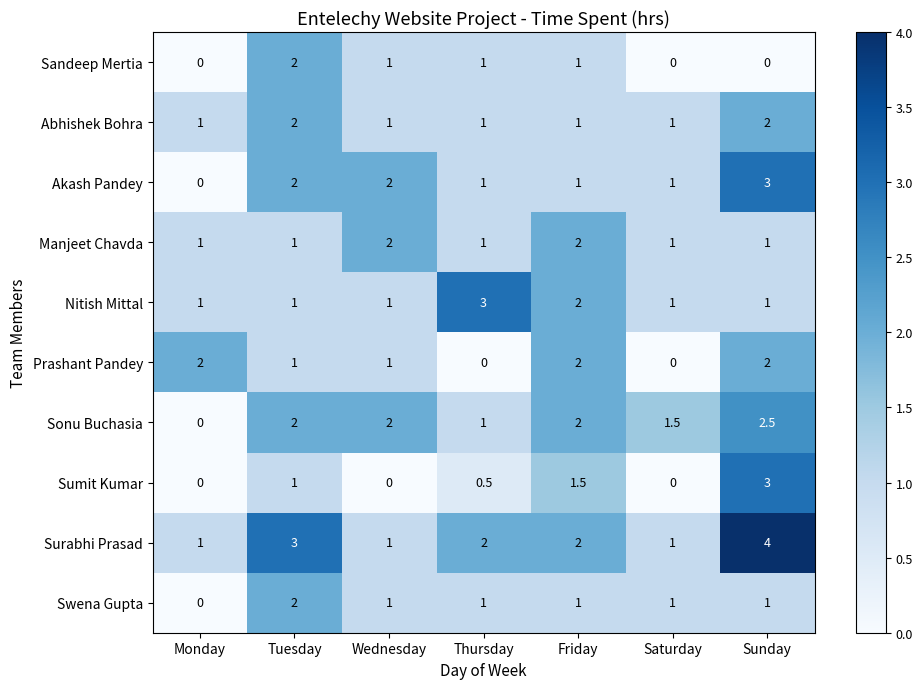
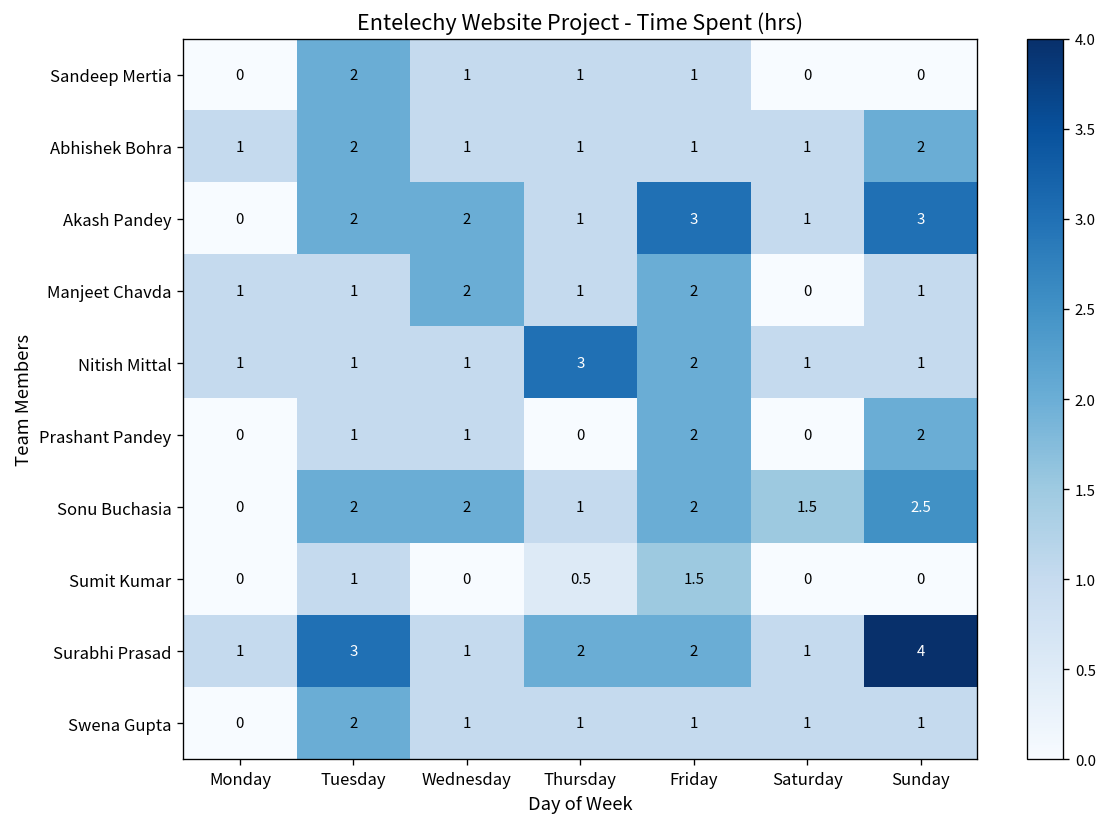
Akash Pandey, Friday: 1 -> 3
Manjeet Chavda, Saturday: 1 -> 0
Prashant Pandey, Monday: 2 -> 0
Sumit Kumar, Sunday: 3 -> 0
